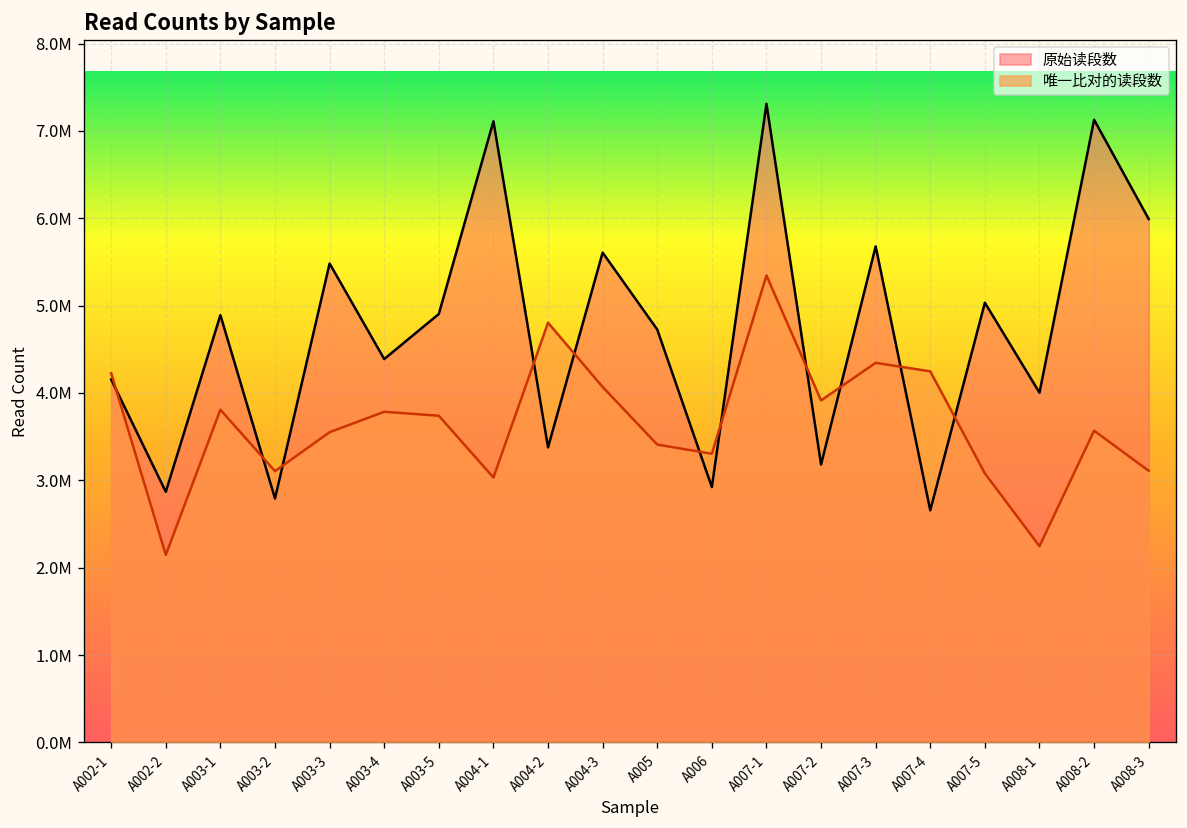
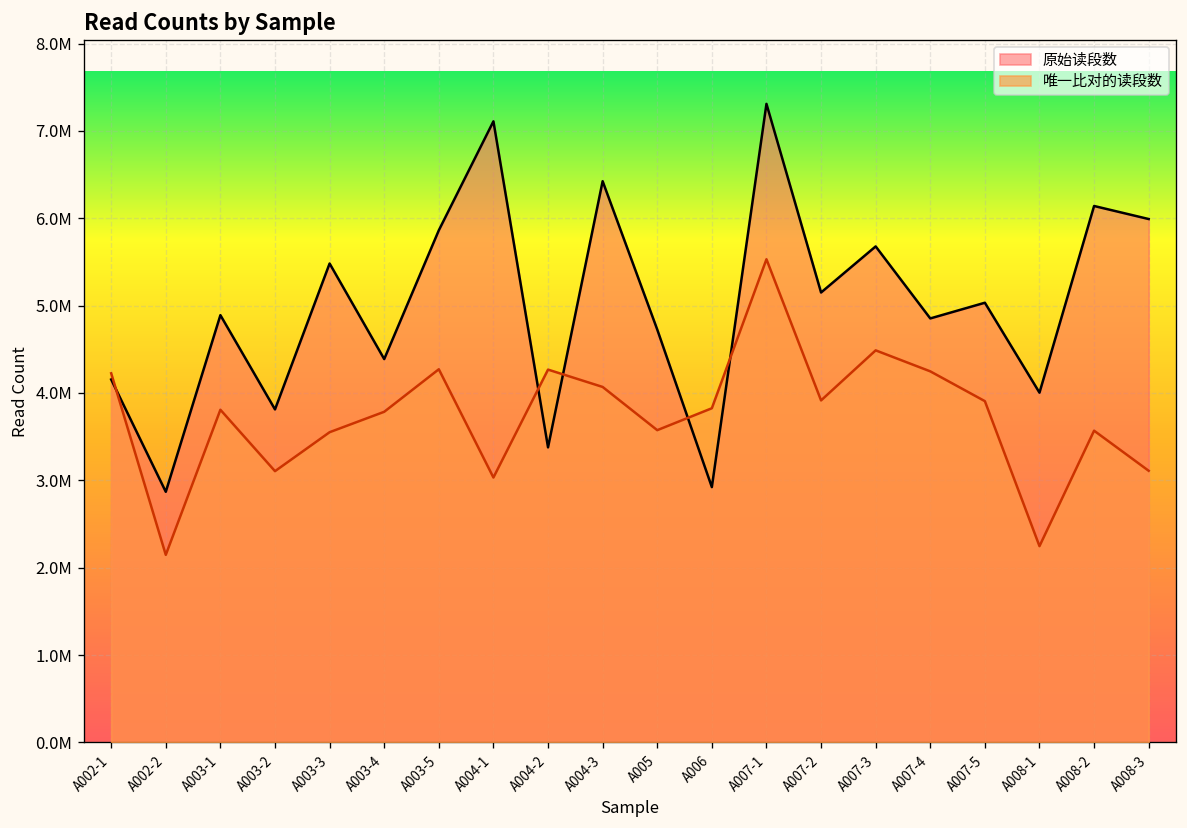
原始读段数, A003-2: 2800000 -> 3800000
原始读段数, A003-5: 4900000 -> 5900000
唯一比对的读段数, A003-5: 3700000 -> 4300000
唯一比对的读段数, A004-2: 4800000 -> 4300000
原始读段数, A004-3: 5600000 -> 6400000
唯一比对的读段数, A005: 3400000 -> 3600000
唯一比对的读段数, A006: 3300000 -> 3800000
唯一比对的读段数, A007-1: 5300000 -> 5500000
原始读段数, A007-2: 3200000 -> 5100000
唯一比对的读段数, A007-3: 4300000 -> 4500000
原始读段数, A007-4: 2700000 -> 4900000
唯一比对的读段数, A007-5: 3100000 -> 3900000
原始读段数, A008-2: 7100000 -> 6100000
